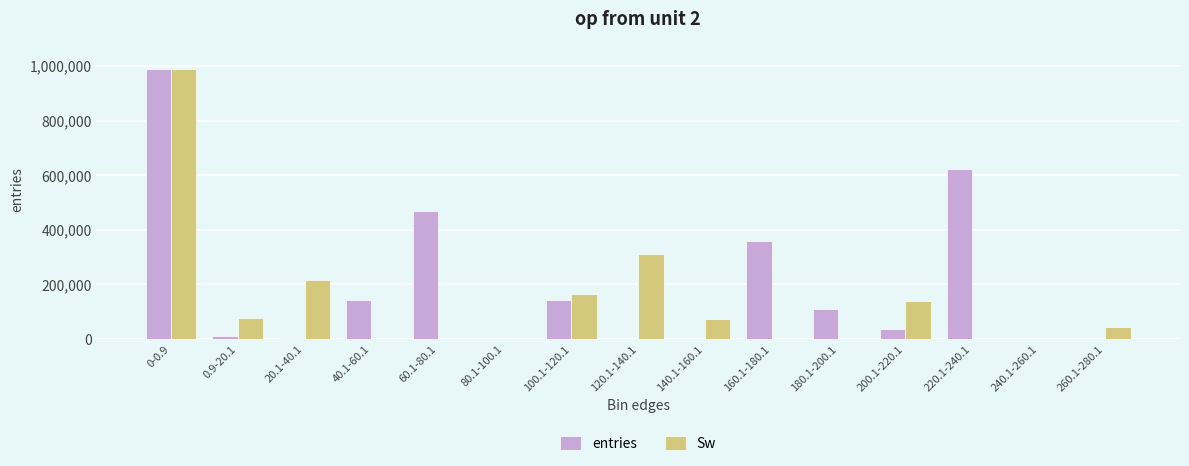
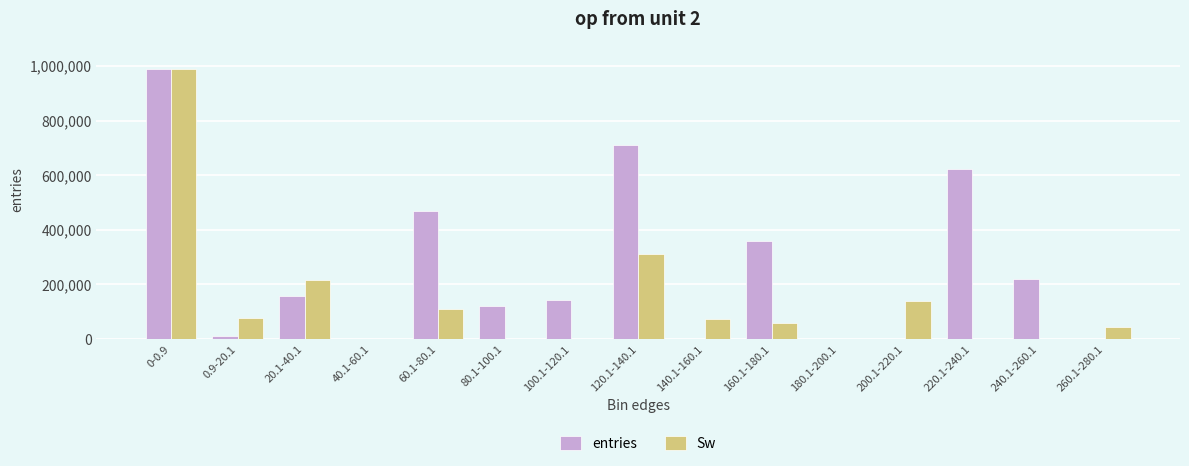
entries, 20.1-40.1: 0 -> 160,000
entries, 40.1-60.1: 140,000 -> 0
Sw, 60.1-80.1: 0 -> 110,000
entries, 80.1-100.1: 0 -> 120,000
Sw, 100.1-120.1: 170,000 -> 0
entries, 120.1-140.1: 0 -> 710,000
Sw, 160.1-180.1: 0 -> 60,000
entries, 180.1-200.1: 110,000 -> 0
entries, 200.1-220.1: 40,000 -> 0
entries, 240.1-260.1: 0 -> 220,000
